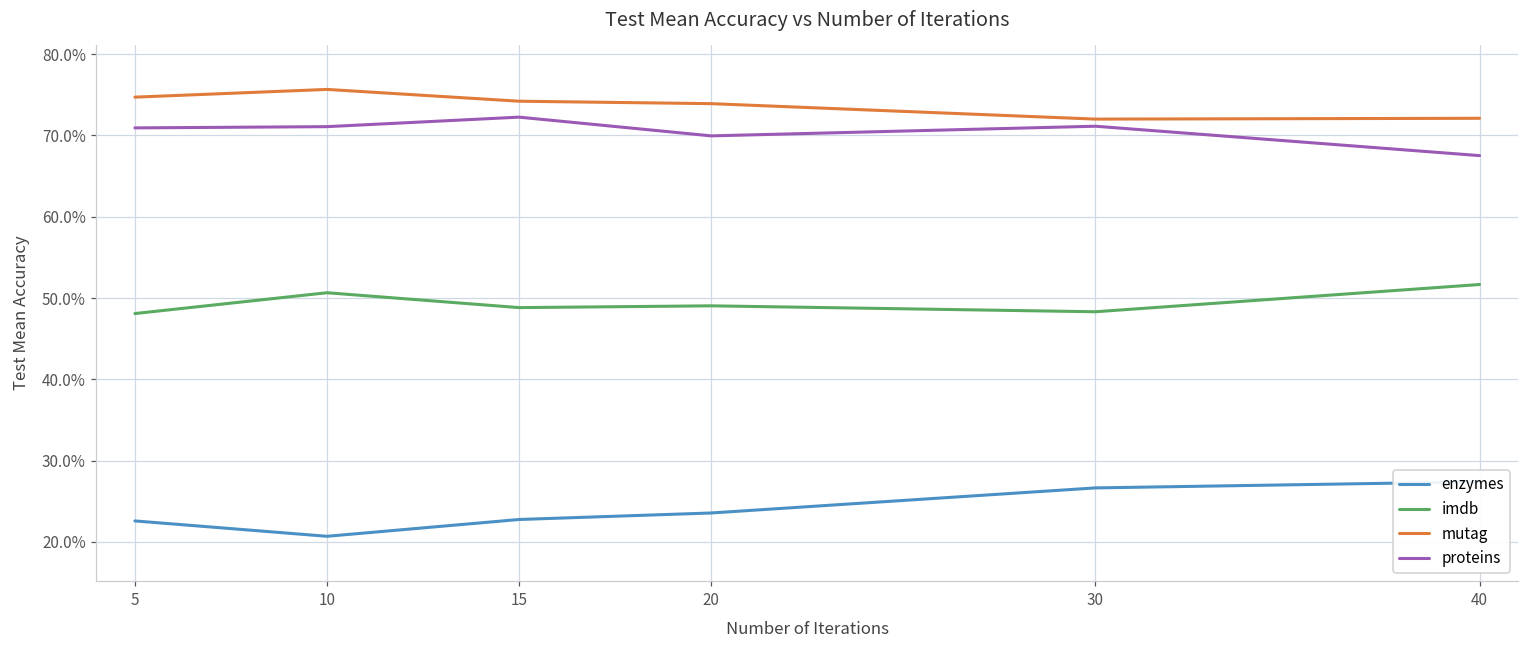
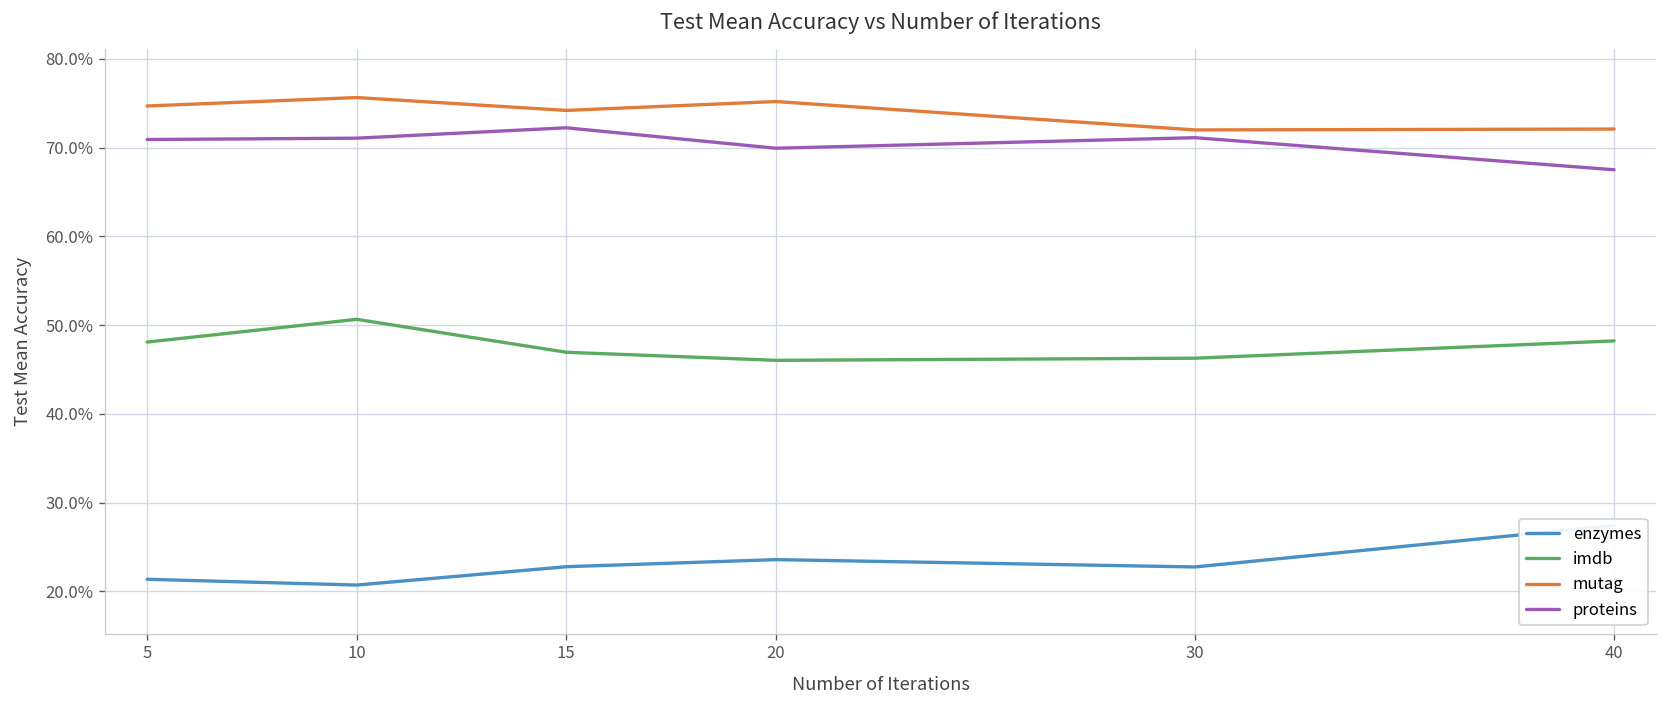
enzymes, 5: 23% -> 21%
imdb, 15: 49% -> 47%
imdb, 20: 49% -> 46%
mutag, 20: 74% -> 75%
enzymes, 30: 27% -> 23%
imdb, 30: 48% -> 46%
imdb, 40: 52% -> 48%
